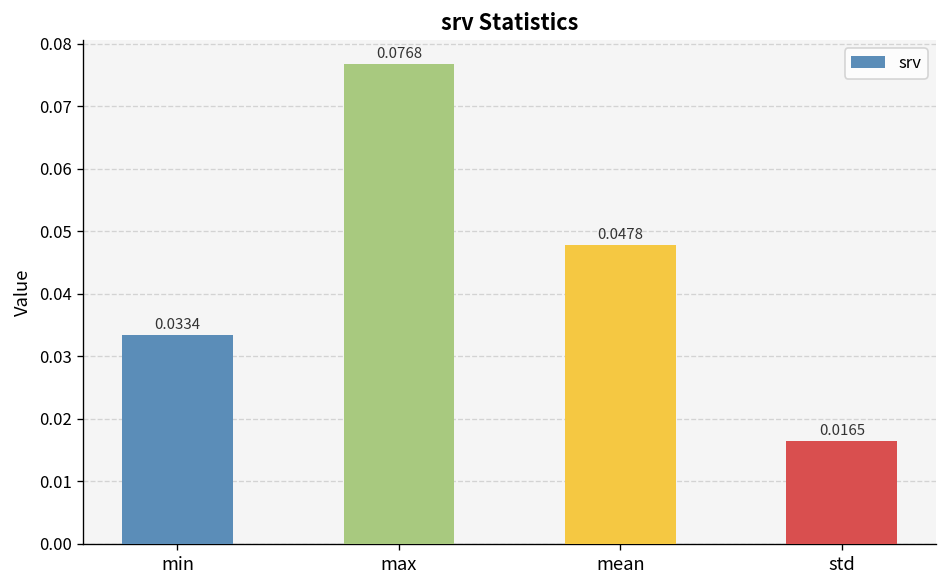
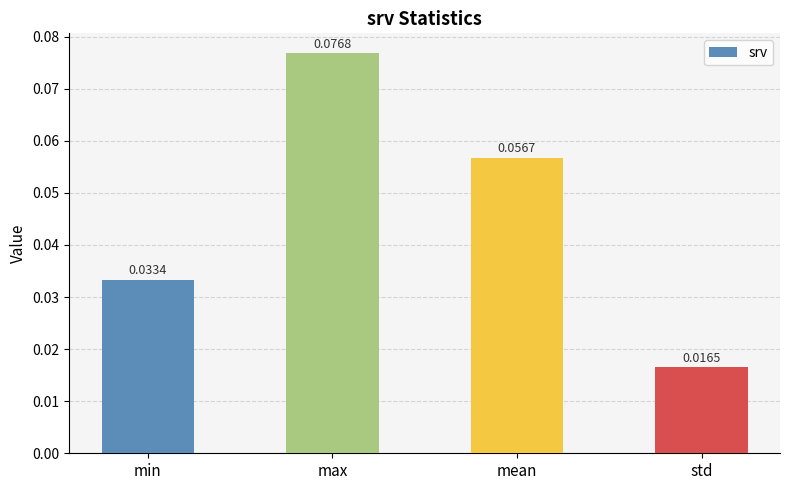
mean: 0.0478 -> 0.0567
